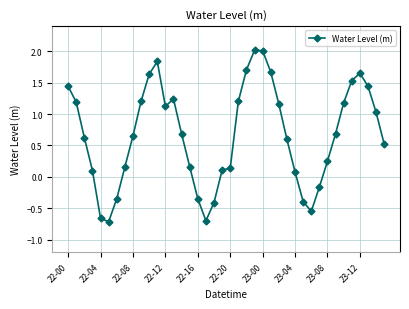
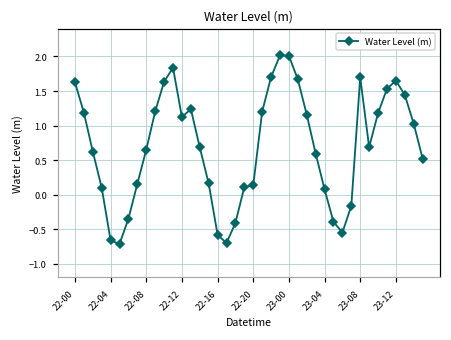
22-00: 1.4 -> 1.6
22-16: -0.3 -> -0.6
23-08: 0.2 -> 1.7
